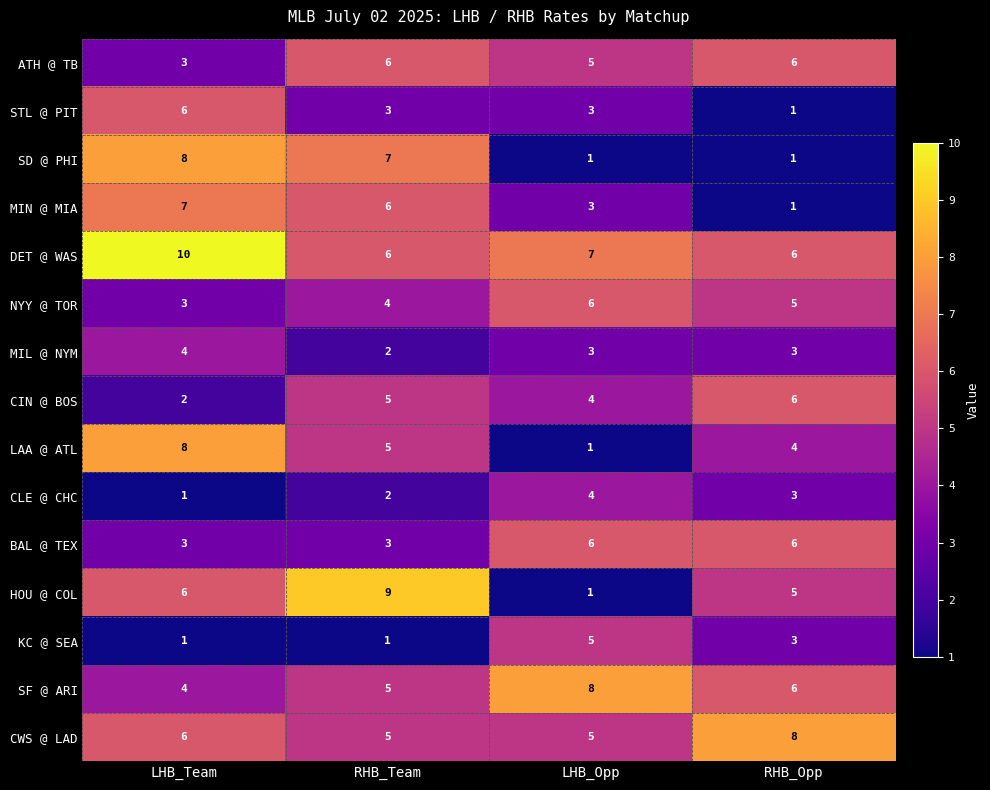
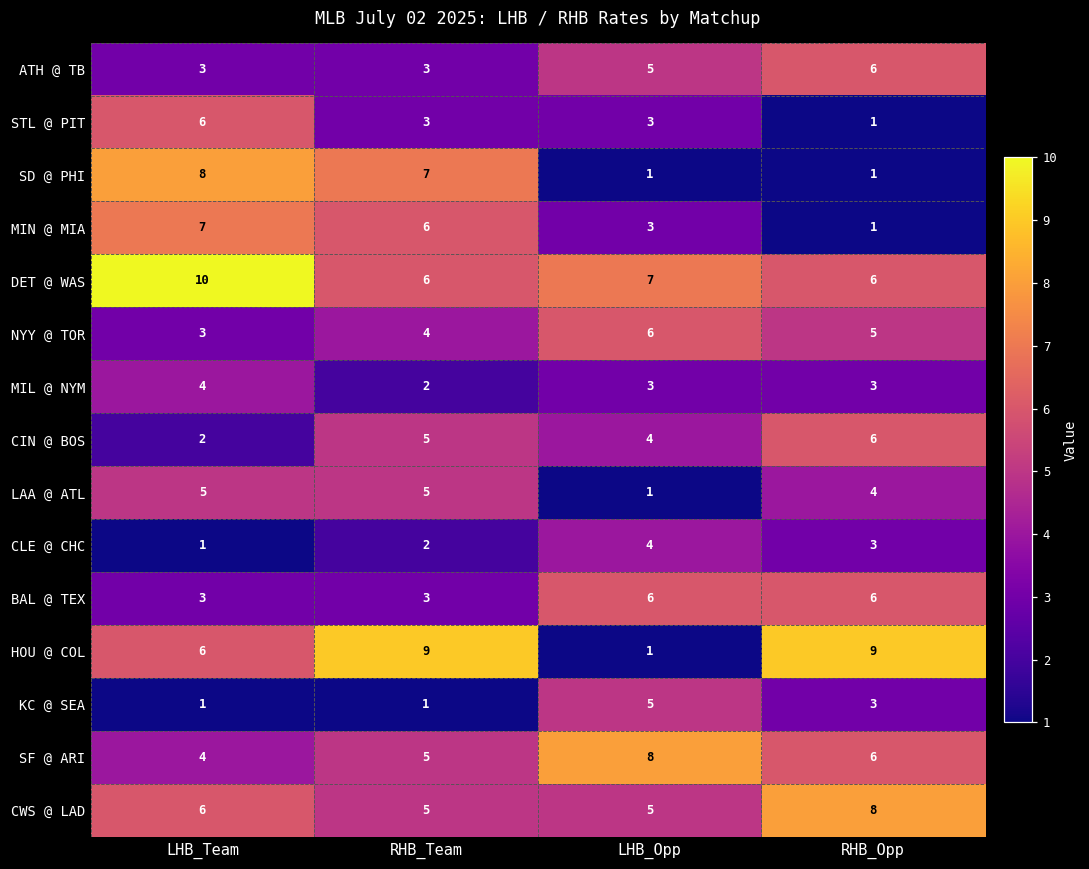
ATH @ TB, RHB_Team: 6 -> 3
LAA @ ATL, LHB_Team: 8 -> 5
HOU @ COL, RHB_Opp: 5 -> 9
